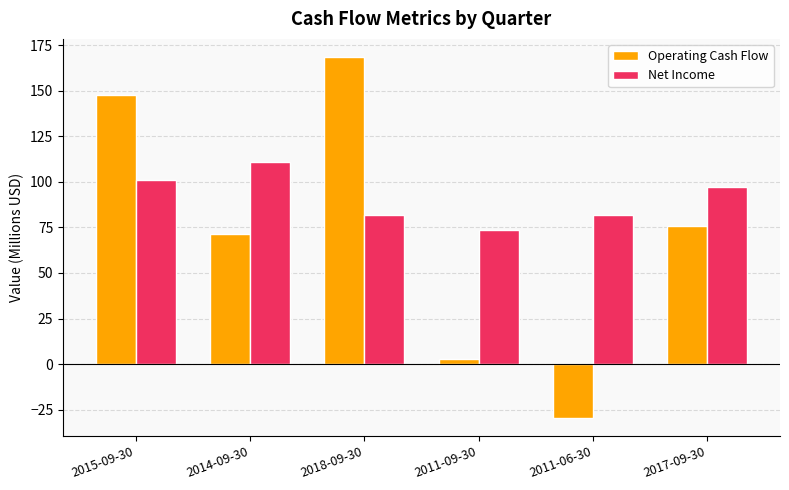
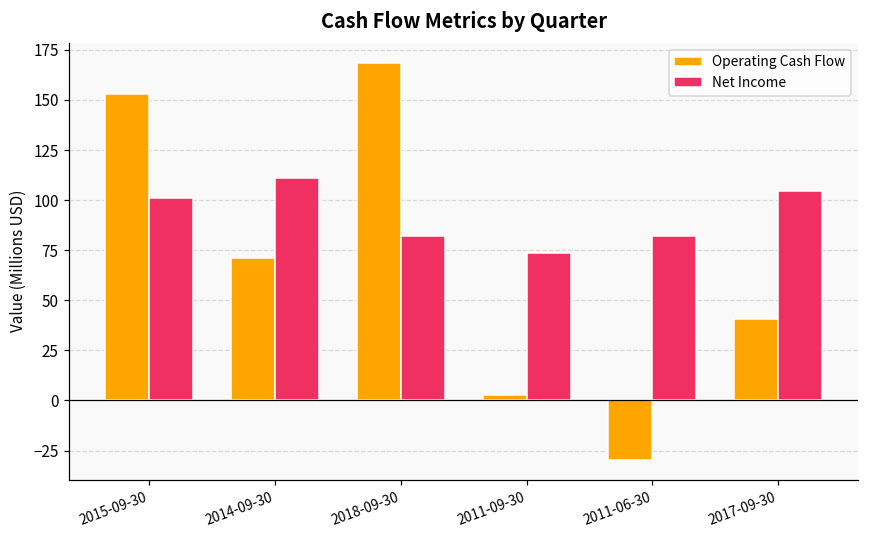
Operating Cash Flow, 2015-09-30: 148 -> 153
Operating Cash Flow, 2017-09-30: 76 -> 41
Net Income, 2017-09-30: 97 -> 105
